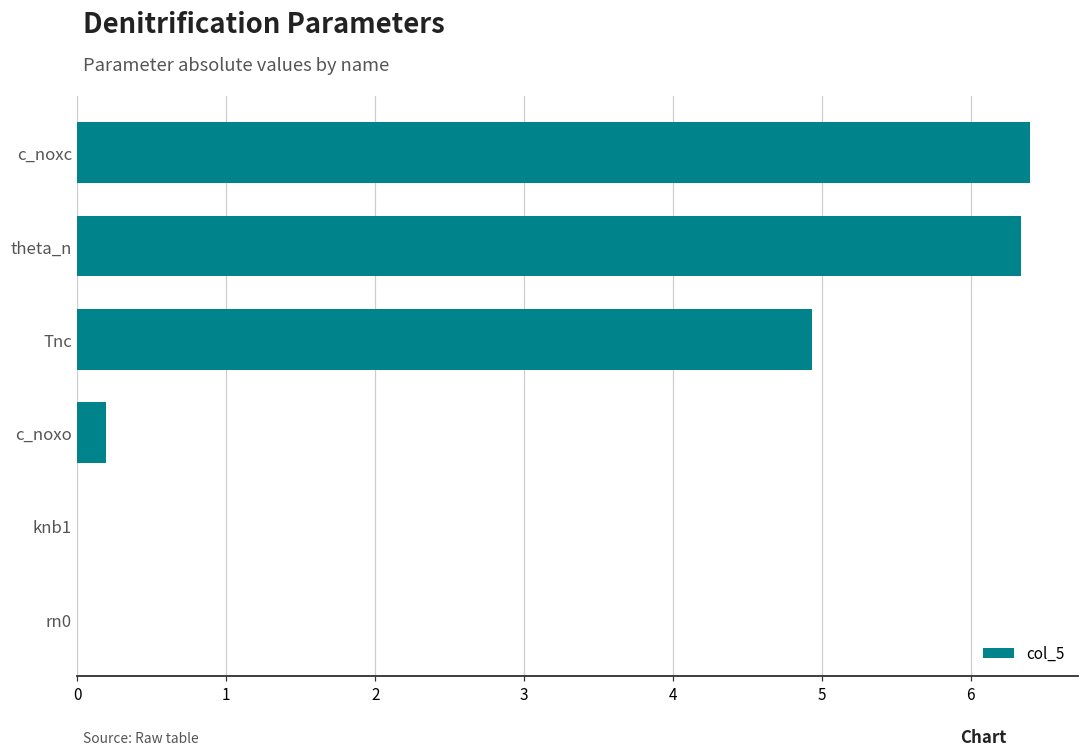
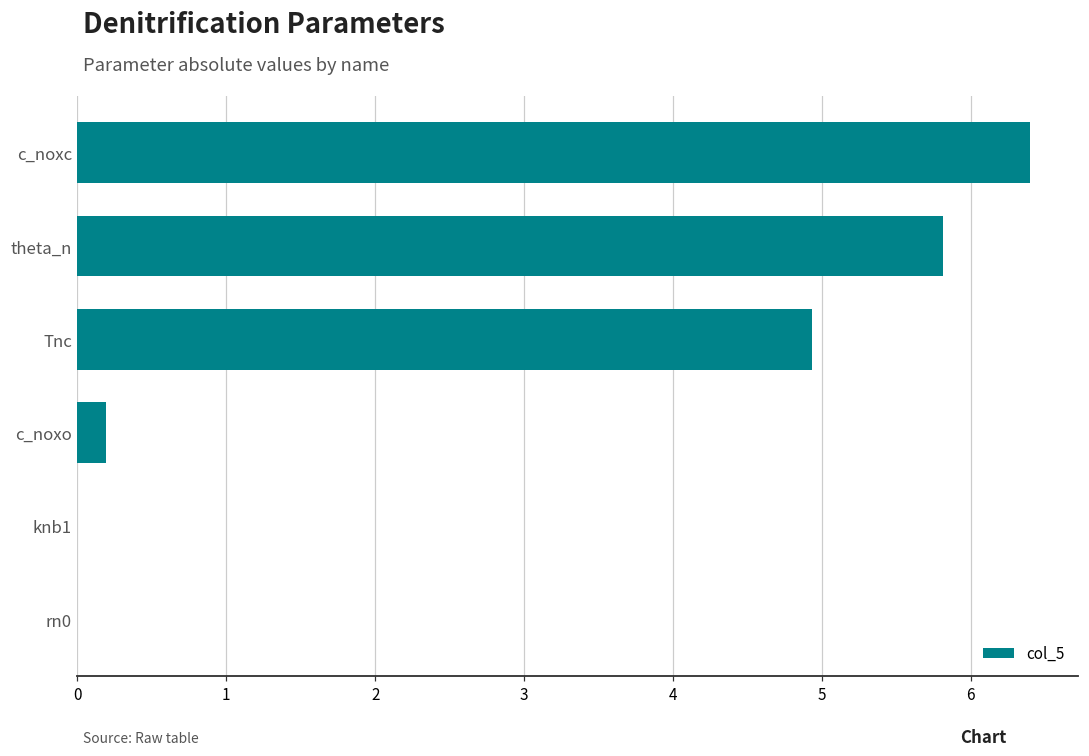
theta_n: 6.34 -> 5.81
